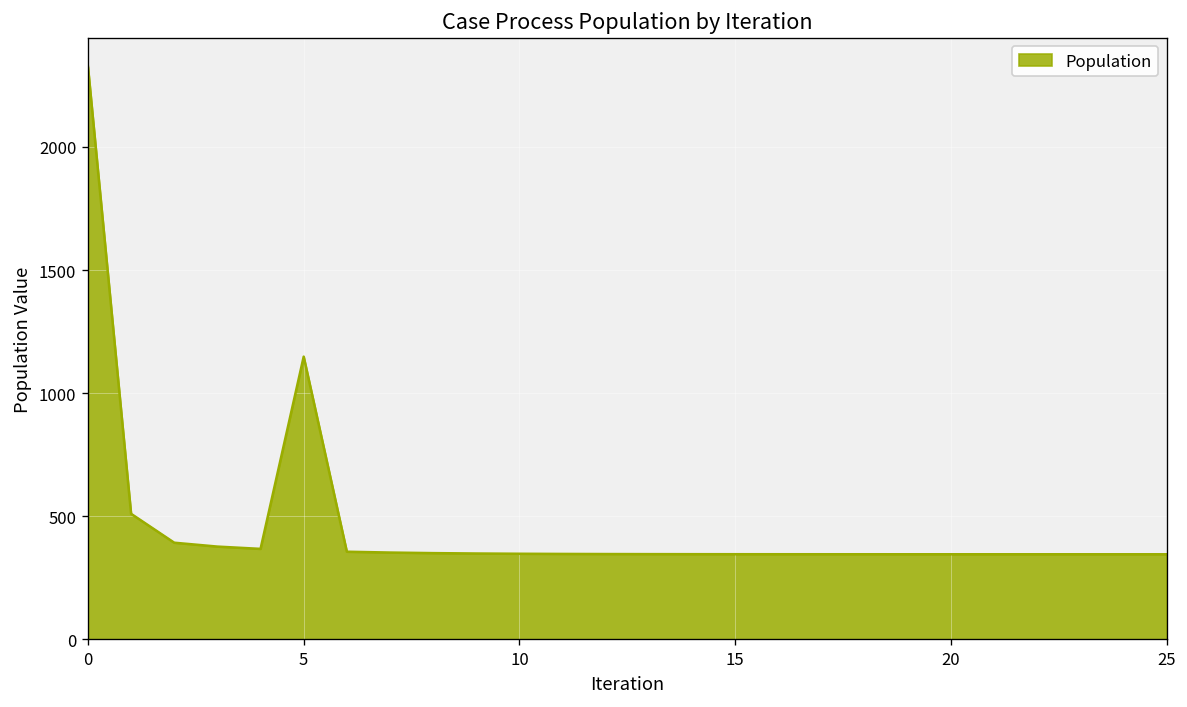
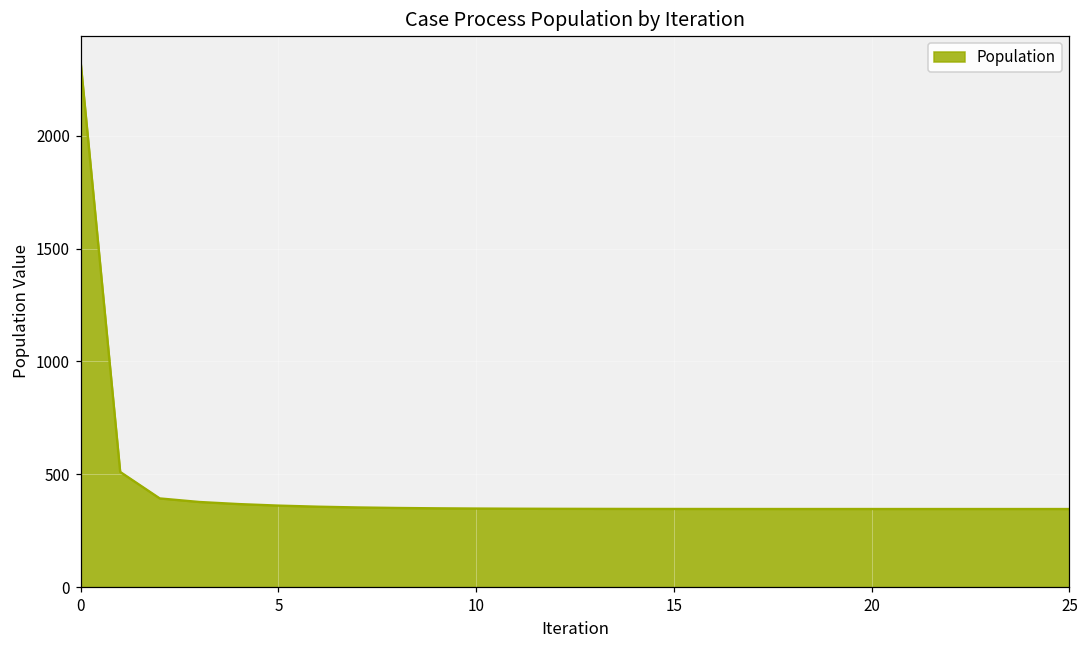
5: 1150 -> 360
